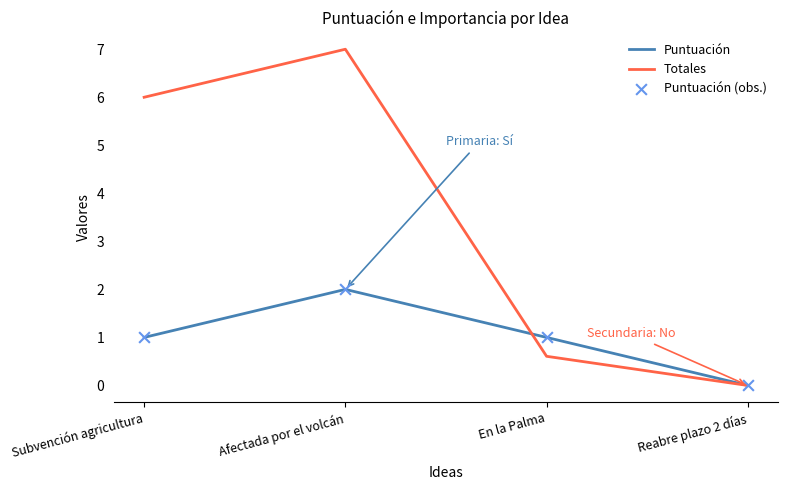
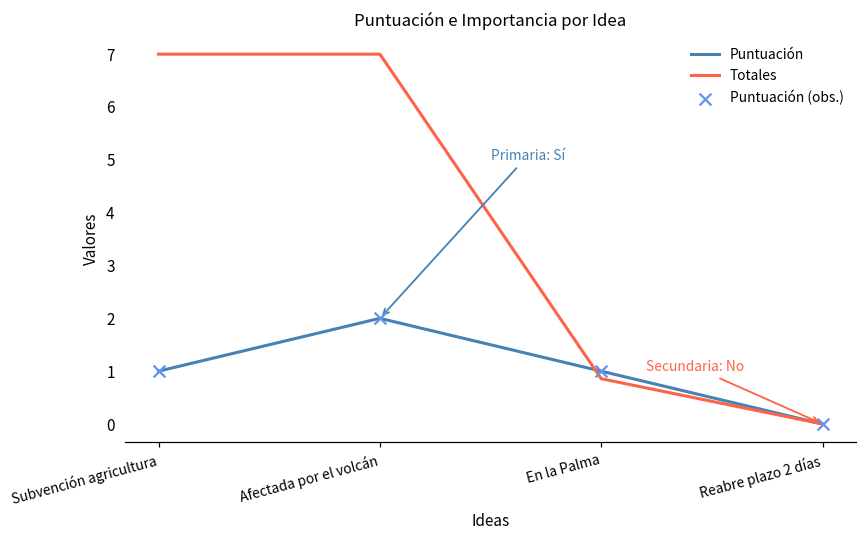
Totales, Subvención agricultura: 6 -> 7
Totales, En la Palma: 0.6 -> 0.9
